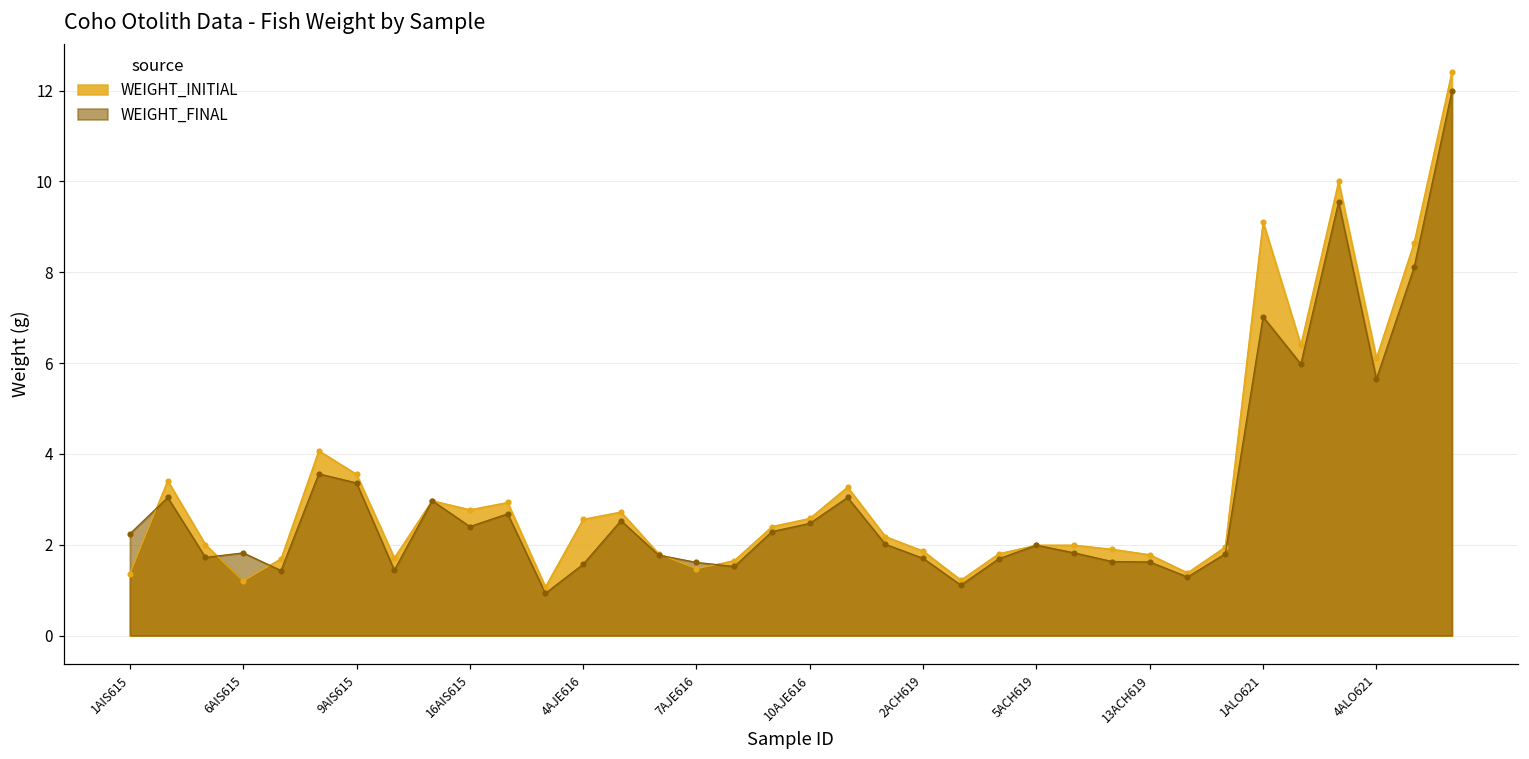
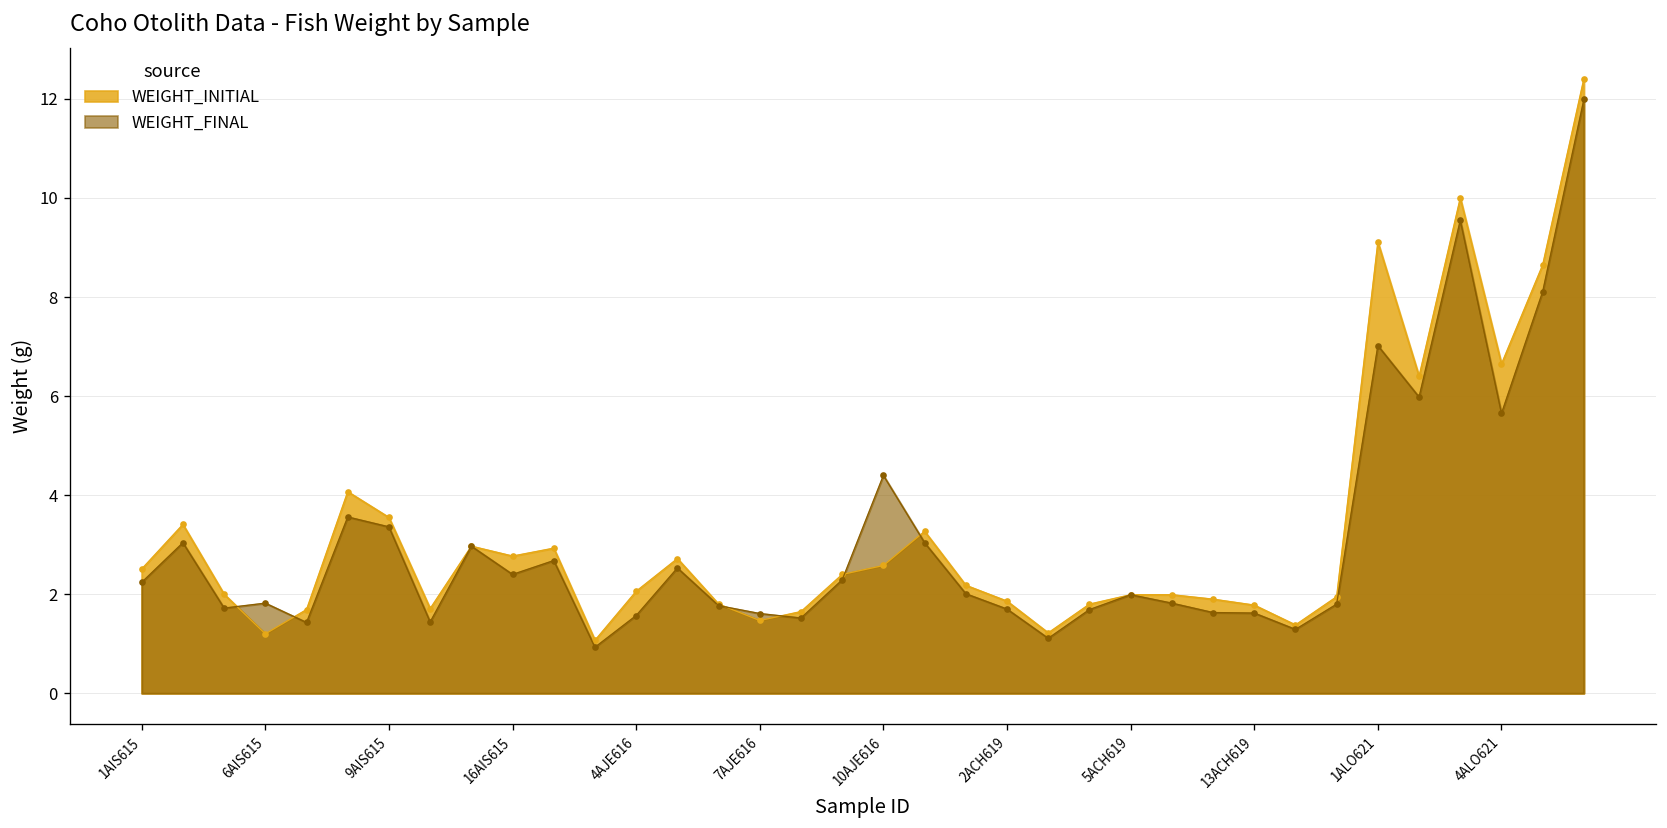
WEIGHT_INITIAL, 1AIS615: 1.4 -> 2.5
WEIGHT_INITIAL, 4AJE616: 2.6 -> 2.1
WEIGHT_FINAL, 10AJE616: 2.5 -> 4.4
WEIGHT_INITIAL, 4ALO621: 6.1 -> 6.7
